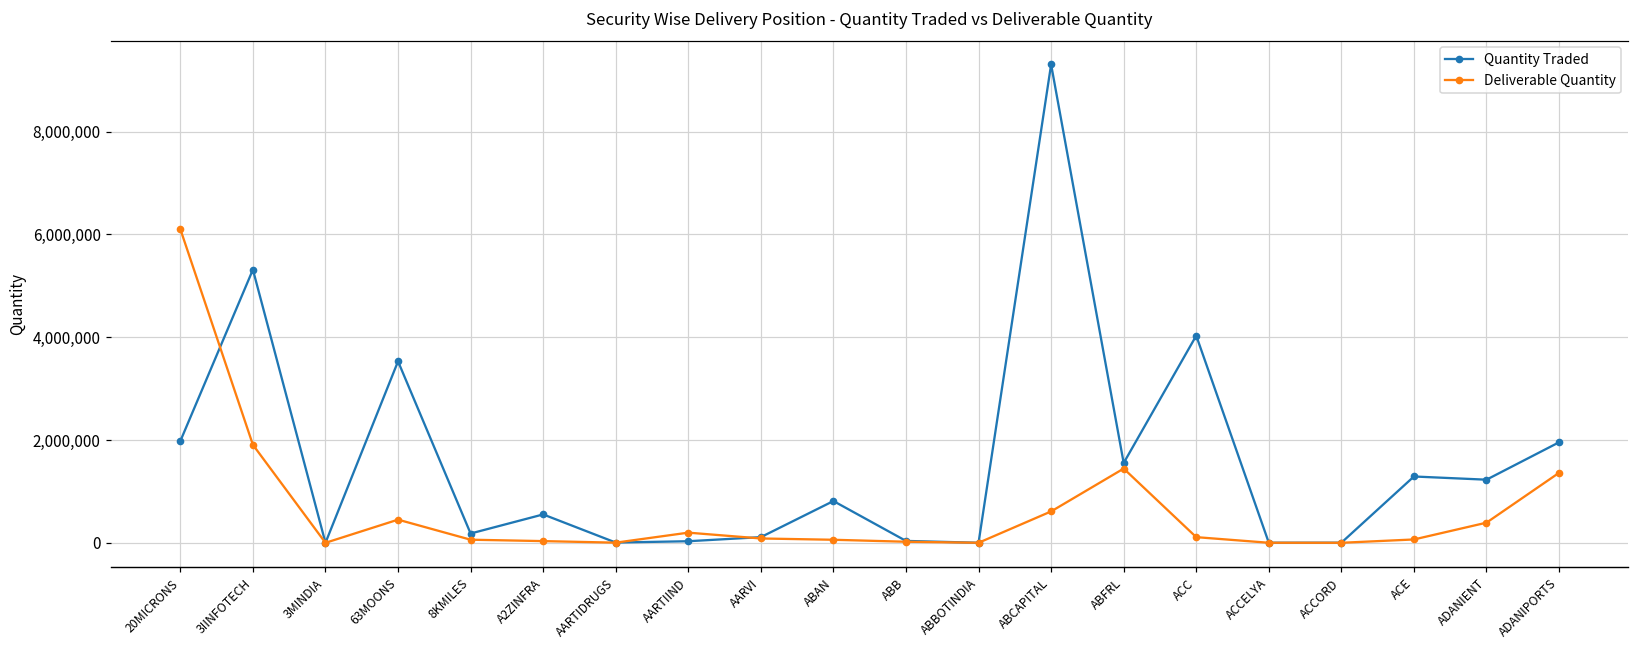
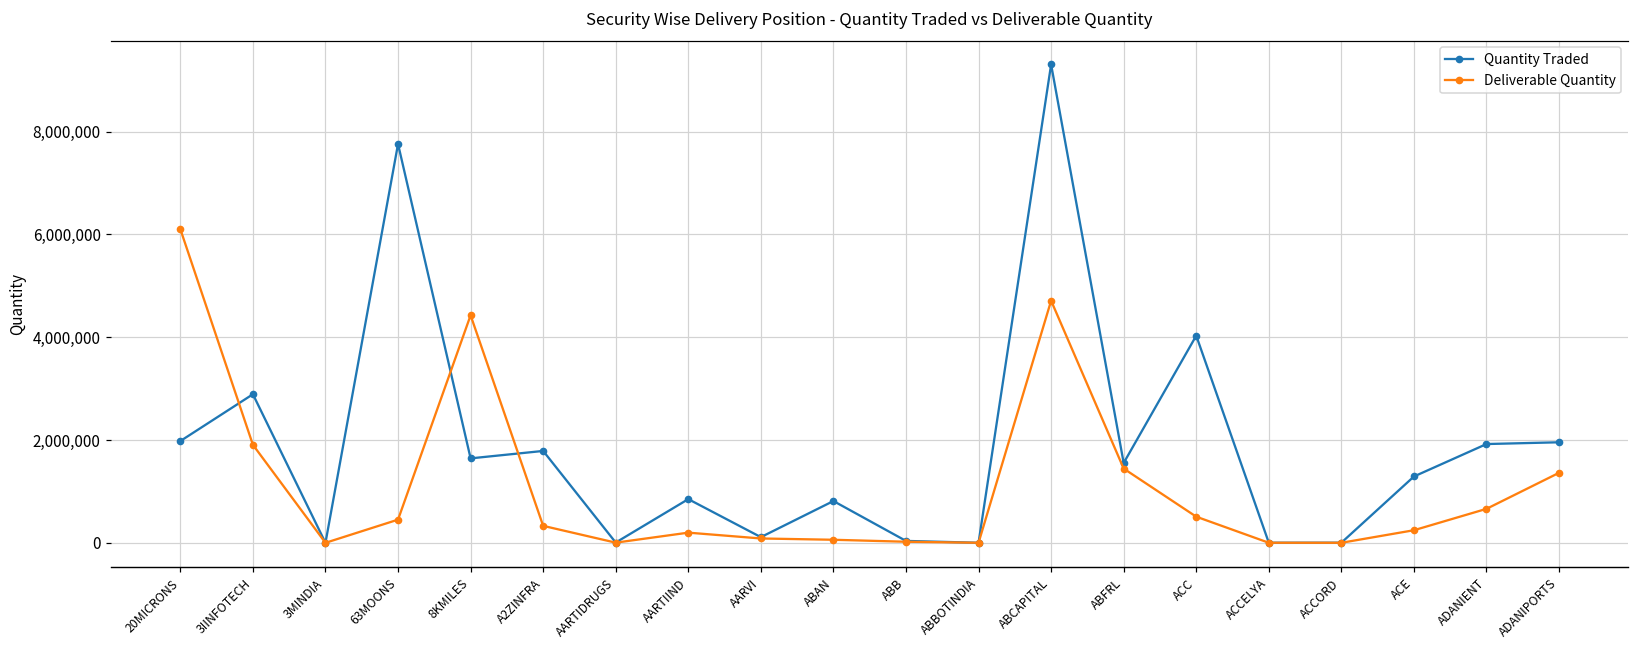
Quantity Traded, 3IINFOTECH: 5,300,000 -> 2,900,000
Quantity Traded, 63MOONS: 3,500,000 -> 7,800,000
Quantity Traded, 8KMILES: 200,000 -> 1,600,000
Deliverable Quantity, 8KMILES: 100,000 -> 4,400,000
Quantity Traded, A2ZINFRA: 600,000 -> 1,800,000
Deliverable Quantity, A2ZINFRA: 0 -> 300,000
Quantity Traded, AARTIIND: 0 -> 900,000
Deliverable Quantity, ABCAPITAL: 600,000 -> 4,700,000
Deliverable Quantity, ACC: 100,000 -> 500,000
Deliverable Quantity, ACE: 100,000 -> 200,000
Quantity Traded, ADANIENT: 1,200,000 -> 1,900,000
Deliverable Quantity, ADANIENT: 400,000 -> 700,000
